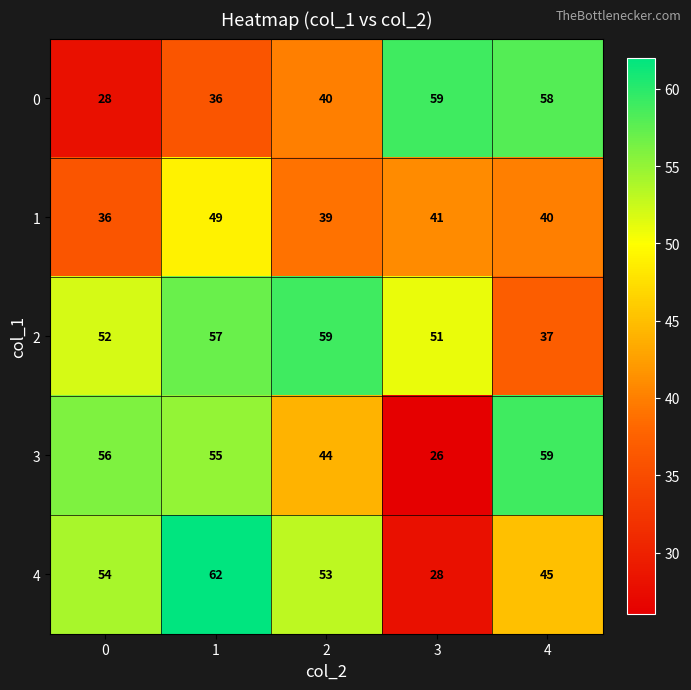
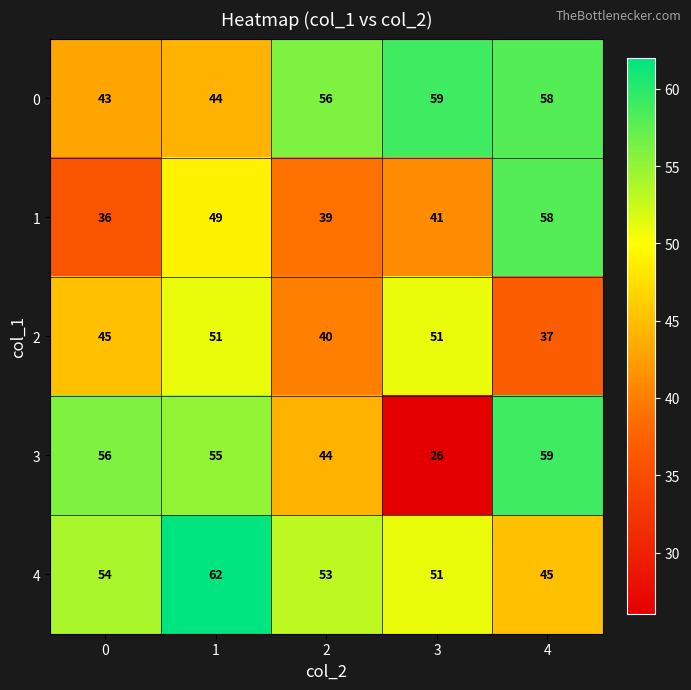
0, 0: 28 -> 43
0, 1: 36 -> 44
0, 2: 40 -> 56
1, 4: 40 -> 58
2, 0: 52 -> 45
2, 1: 57 -> 51
2, 2: 59 -> 40
4, 3: 28 -> 51
